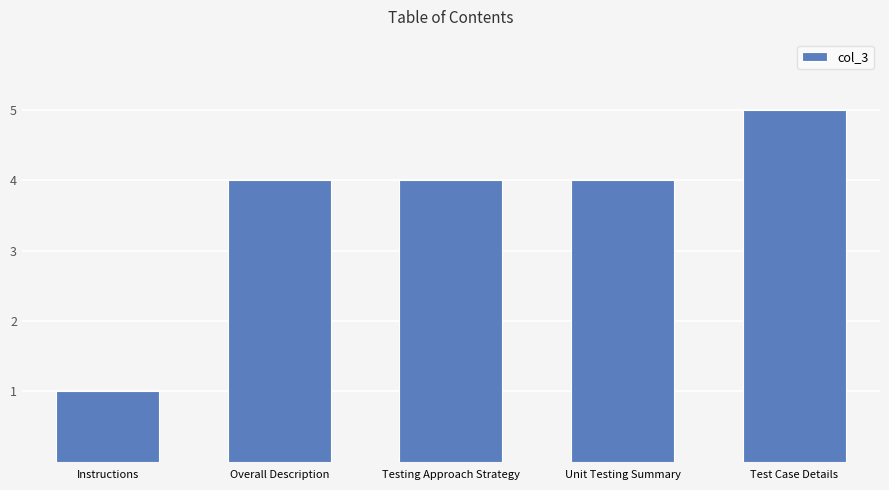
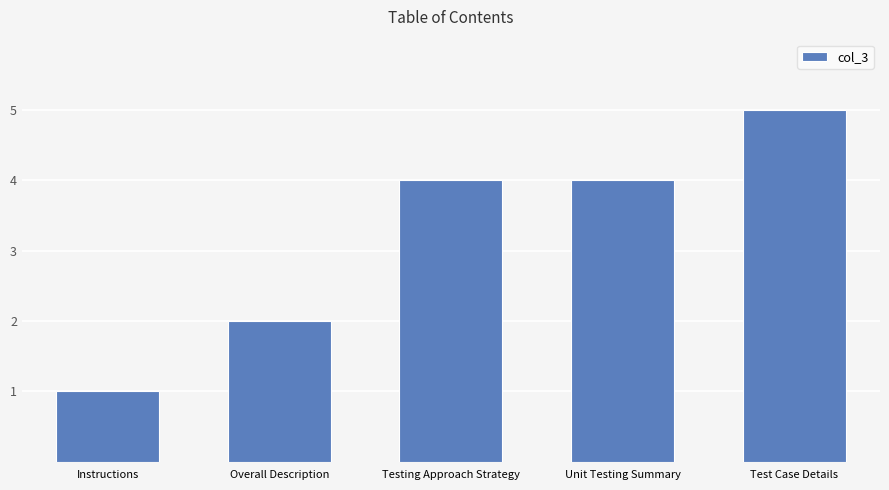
Overall Description: 4 -> 2
